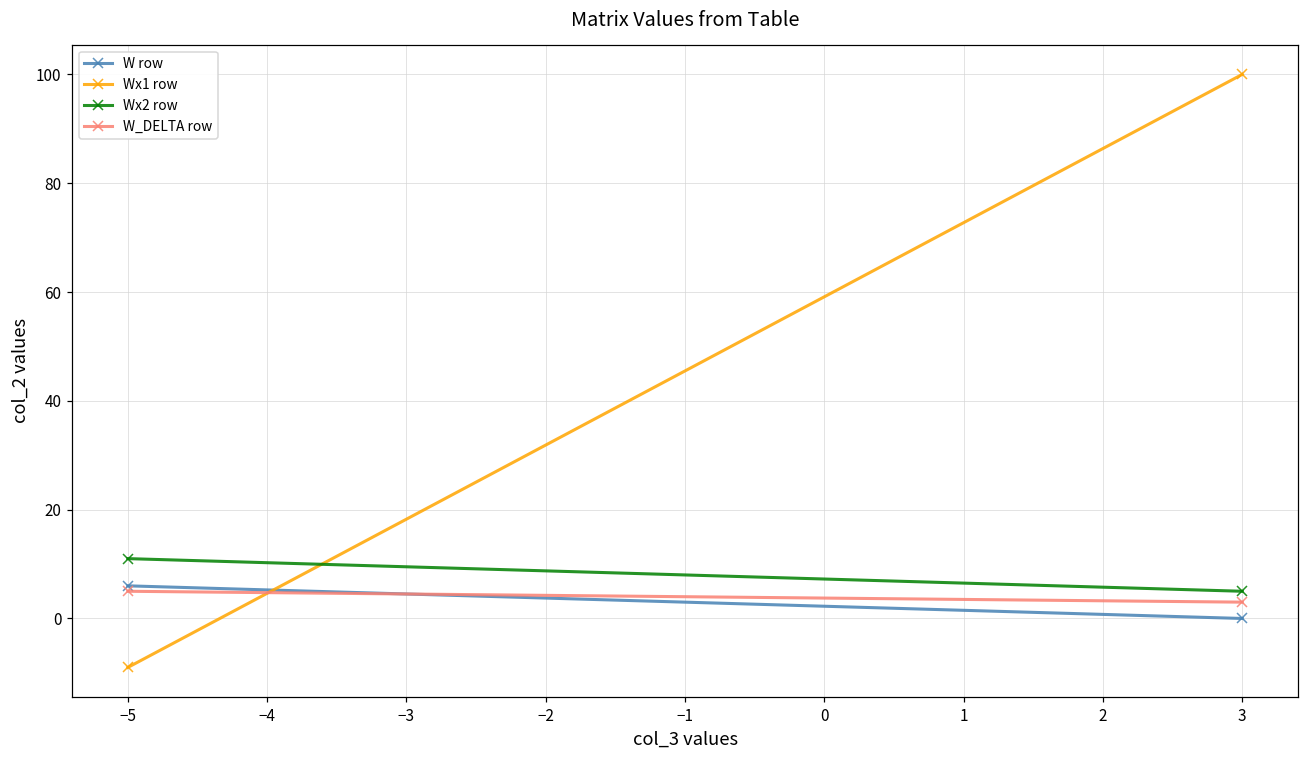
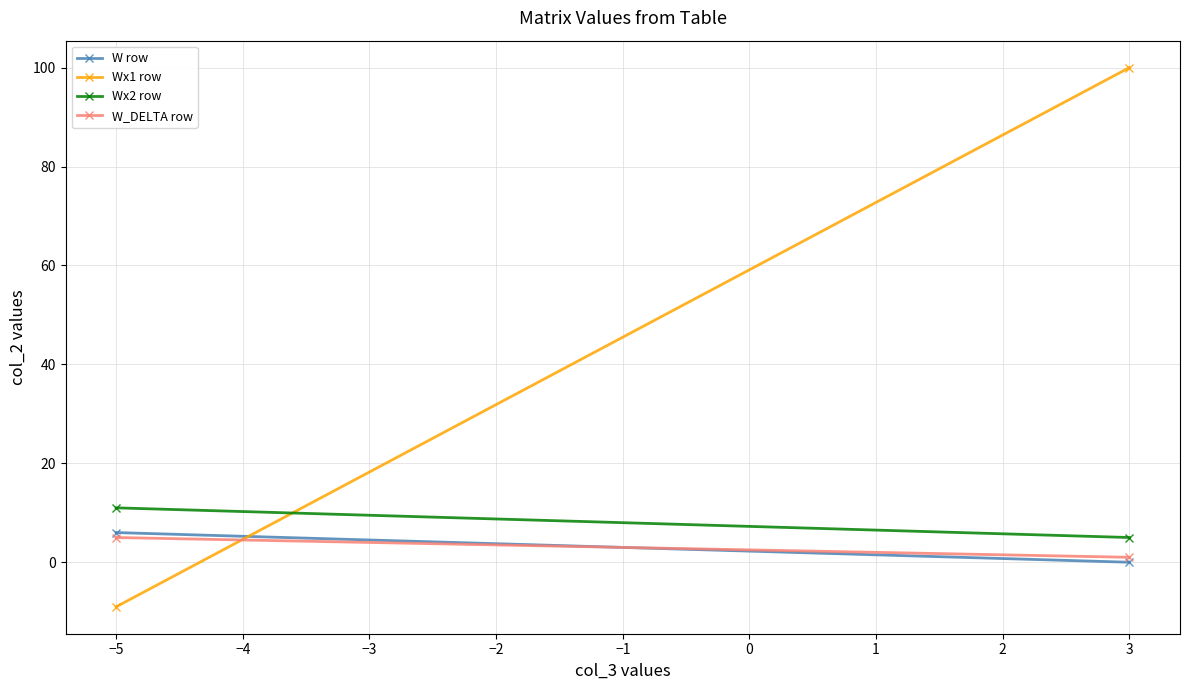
W_DELTA row, 3: 3 -> 1
